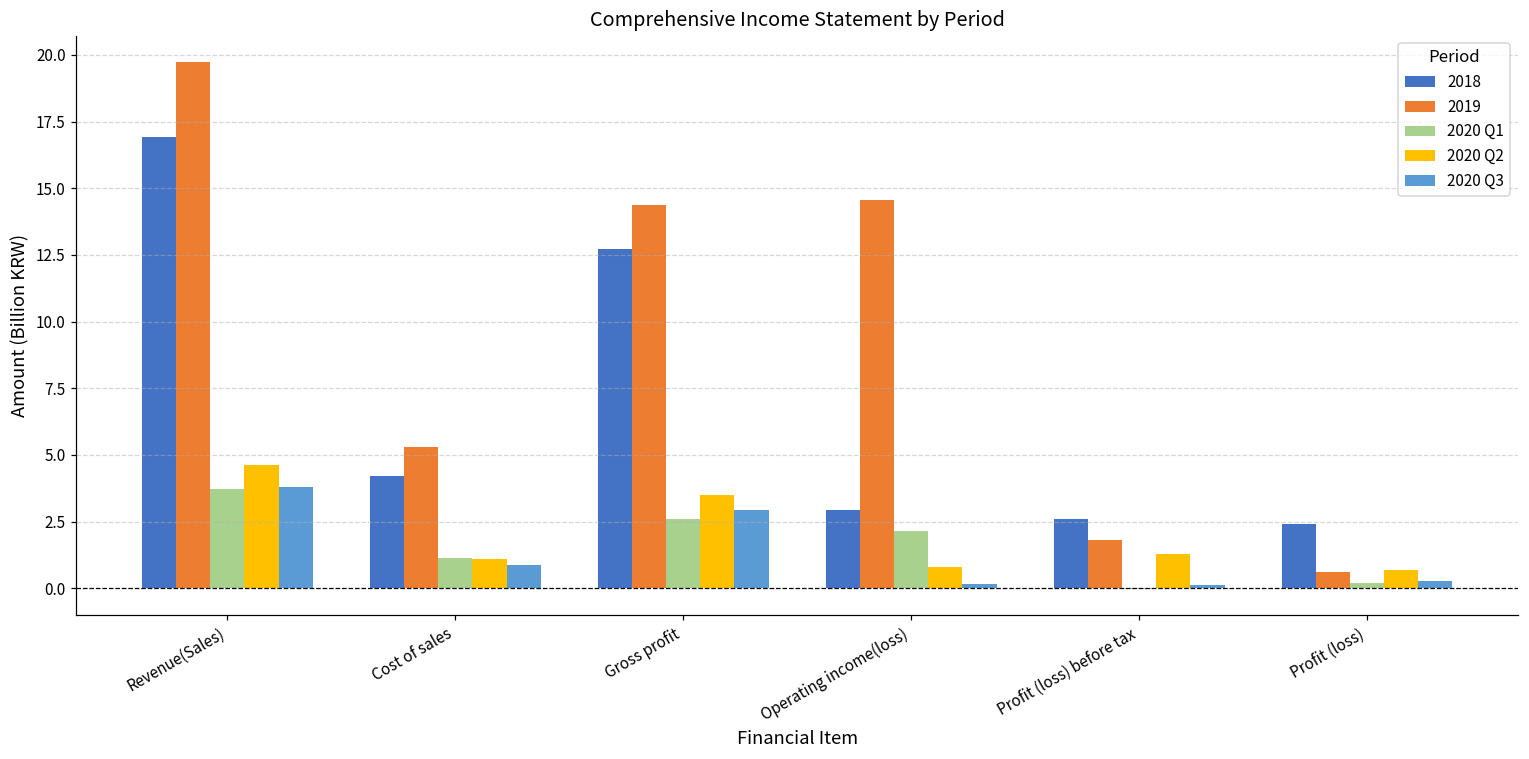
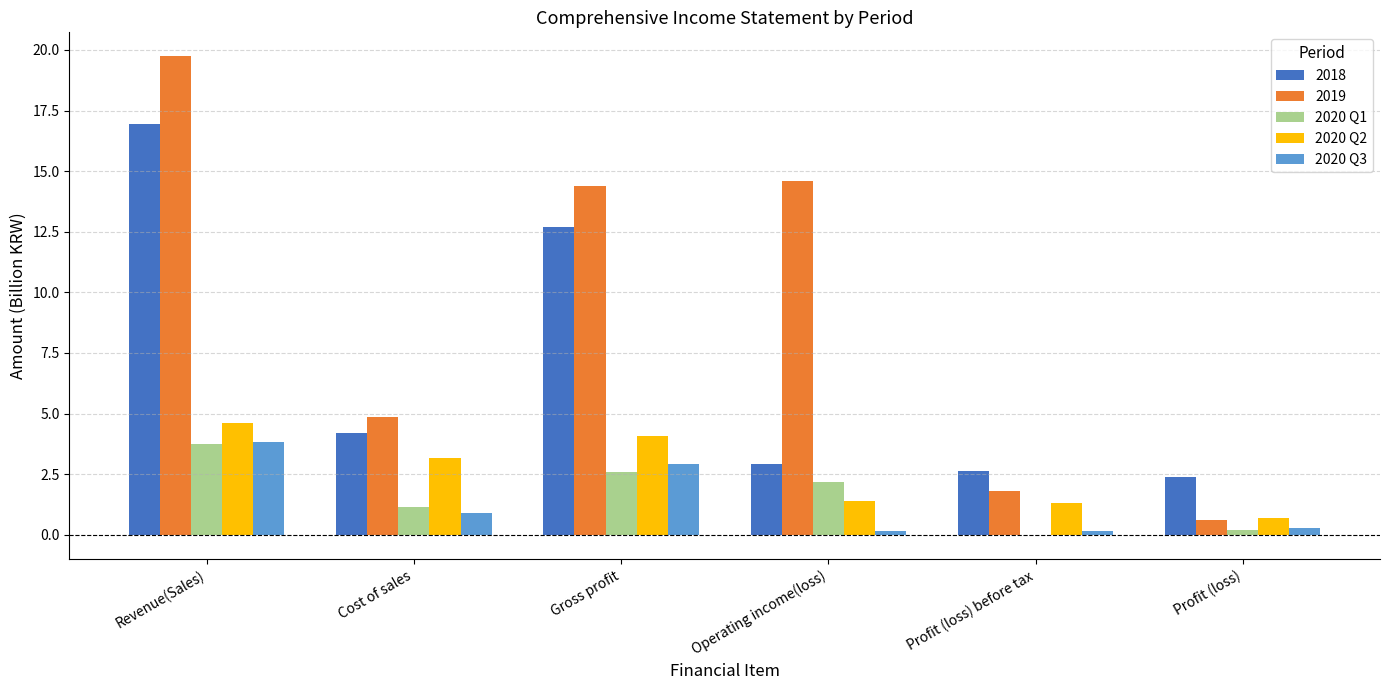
2019, Cost of sales: 5.3 -> 4.8
2020 Q2, Cost of sales: 1.1 -> 3.2
2020 Q2, Gross profit: 3.5 -> 4.1
2020 Q2, Operating income(loss): 0.8 -> 1.4
